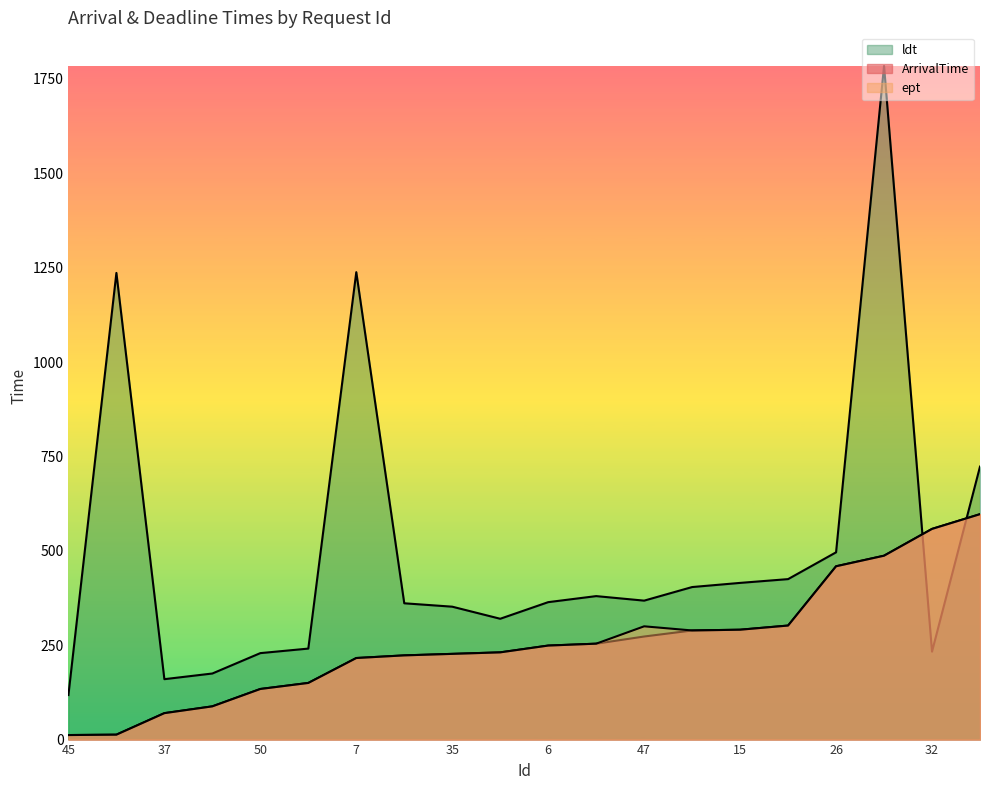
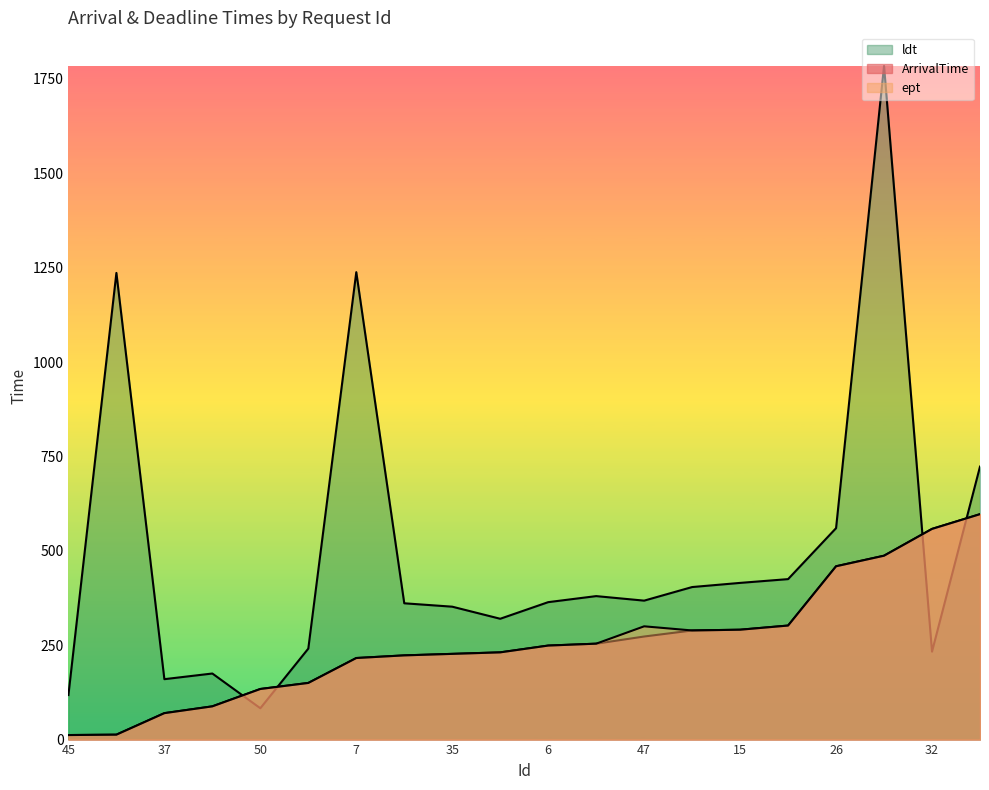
ldt, 50: 230 -> 80
ldt, 26: 500 -> 560
